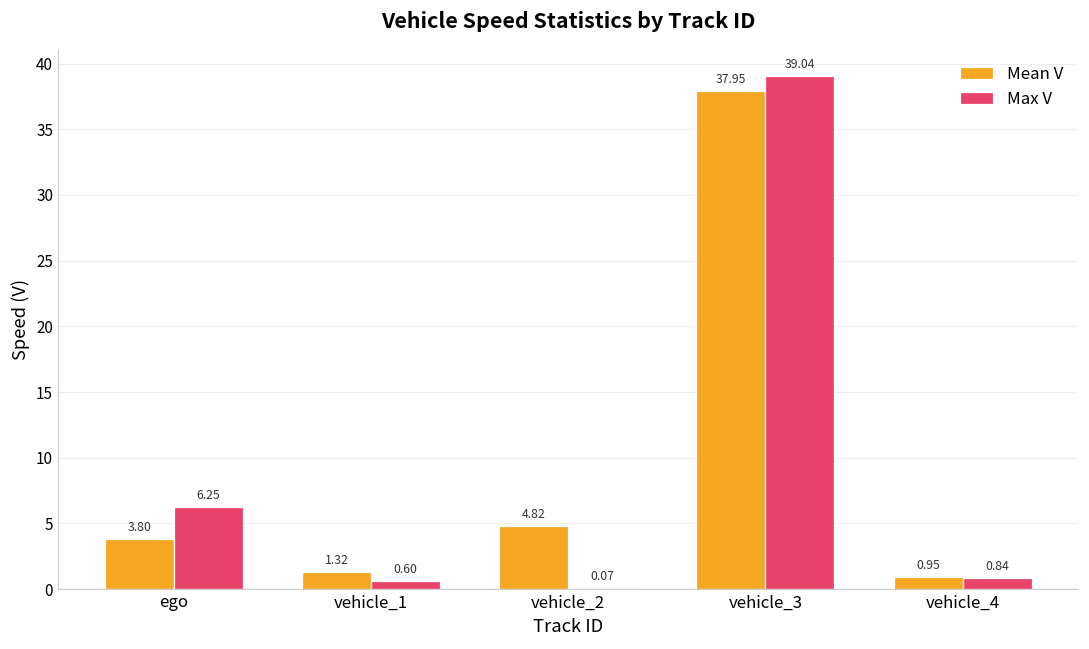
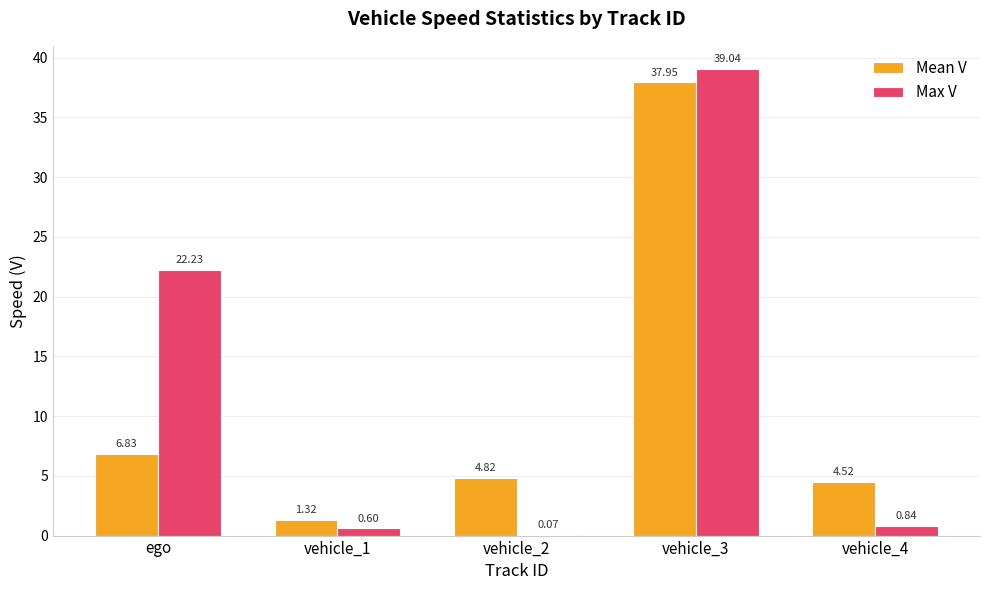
Mean V, ego: 3.80 -> 6.83
Max V, ego: 6.25 -> 22.23
Mean V, vehicle_4: 0.95 -> 4.52
